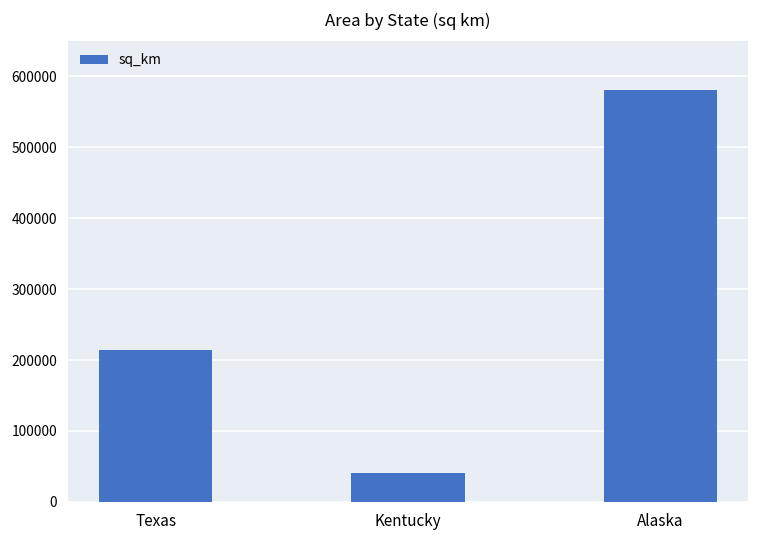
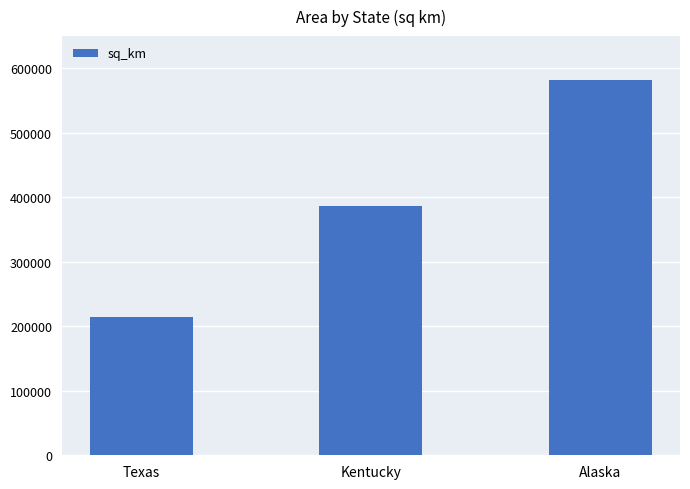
Kentucky: 40000 -> 390000
